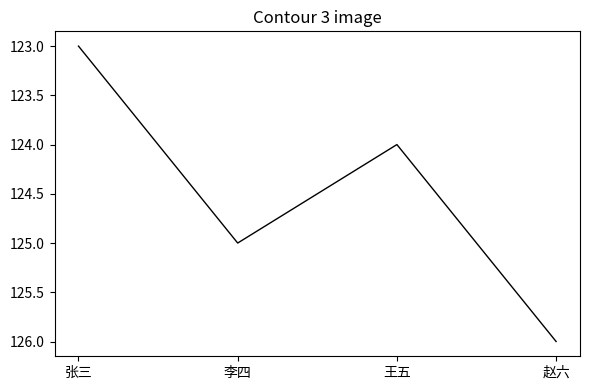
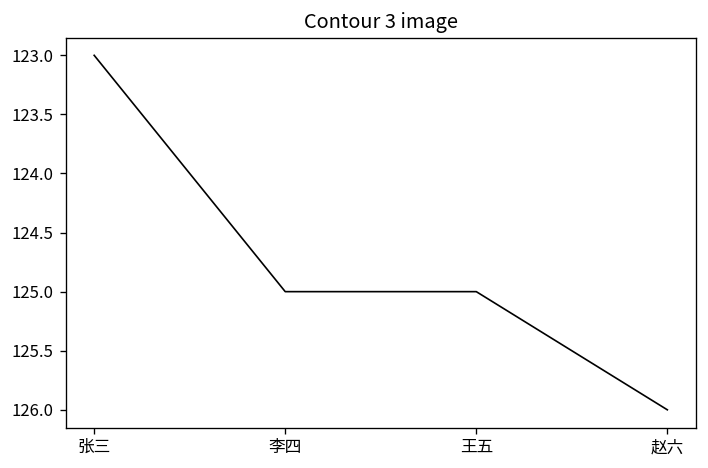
王五: 124 -> 125
